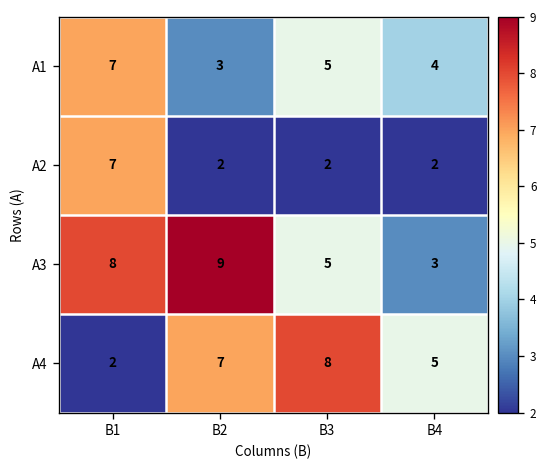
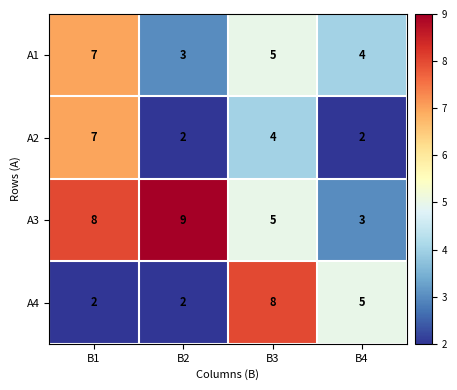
A2, B3: 2 -> 4
A4, B2: 7 -> 2
